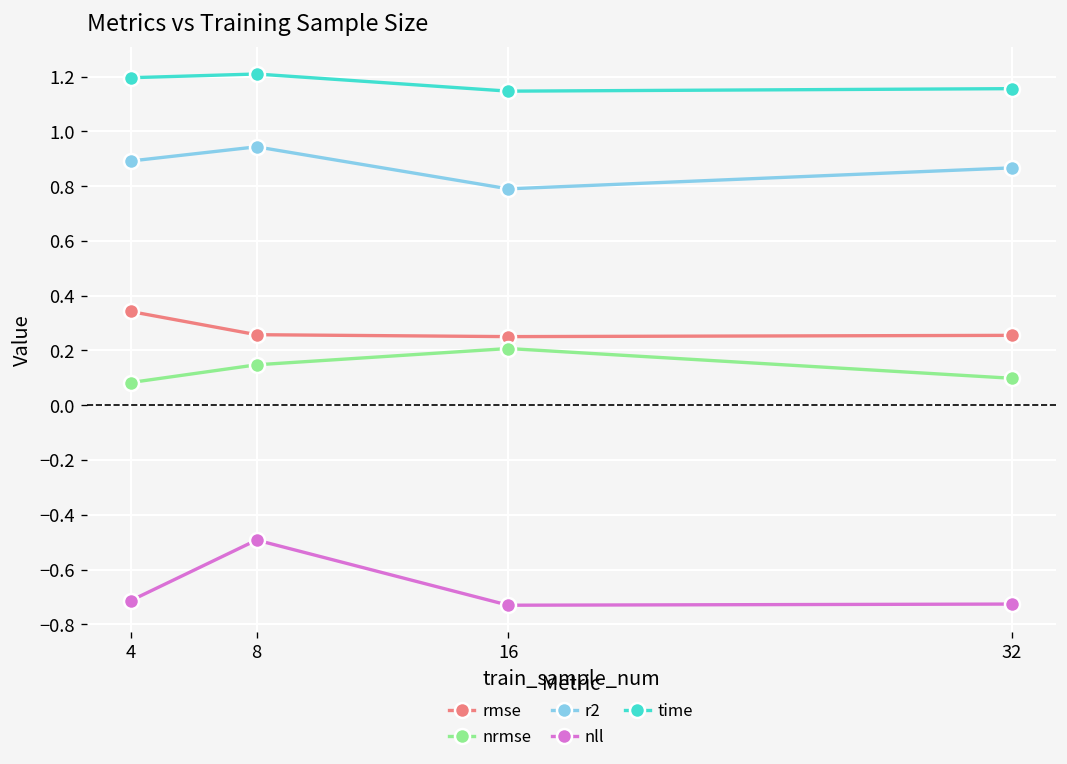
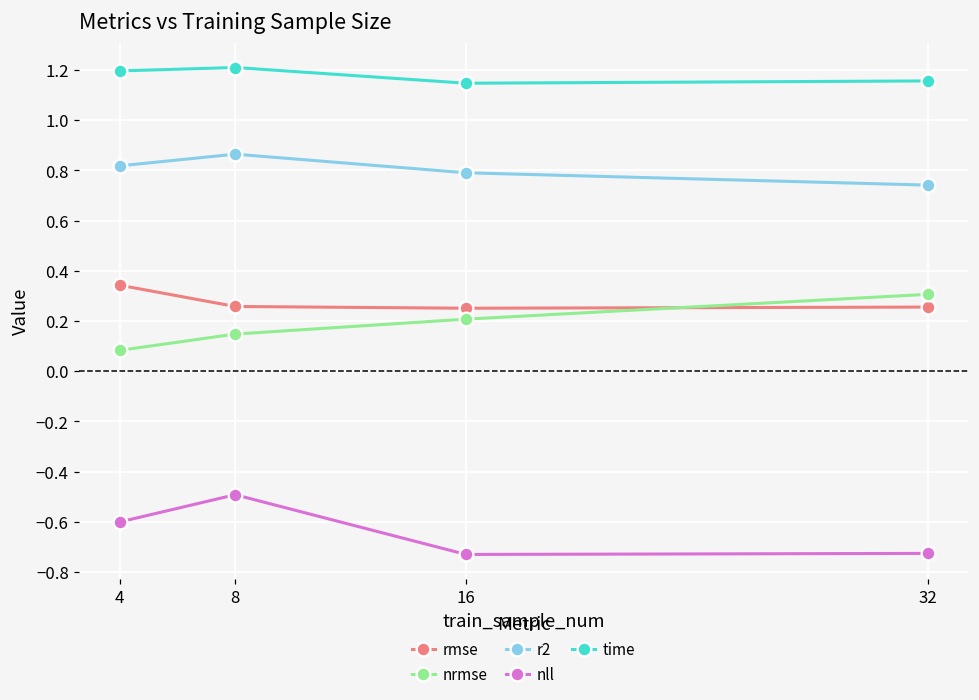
r2, 4: 0.89 -> 0.82
nll, 4: -0.71 -> -0.60
r2, 8: 0.94 -> 0.86
nrmse, 32: 0.10 -> 0.31
r2, 32: 0.87 -> 0.74
